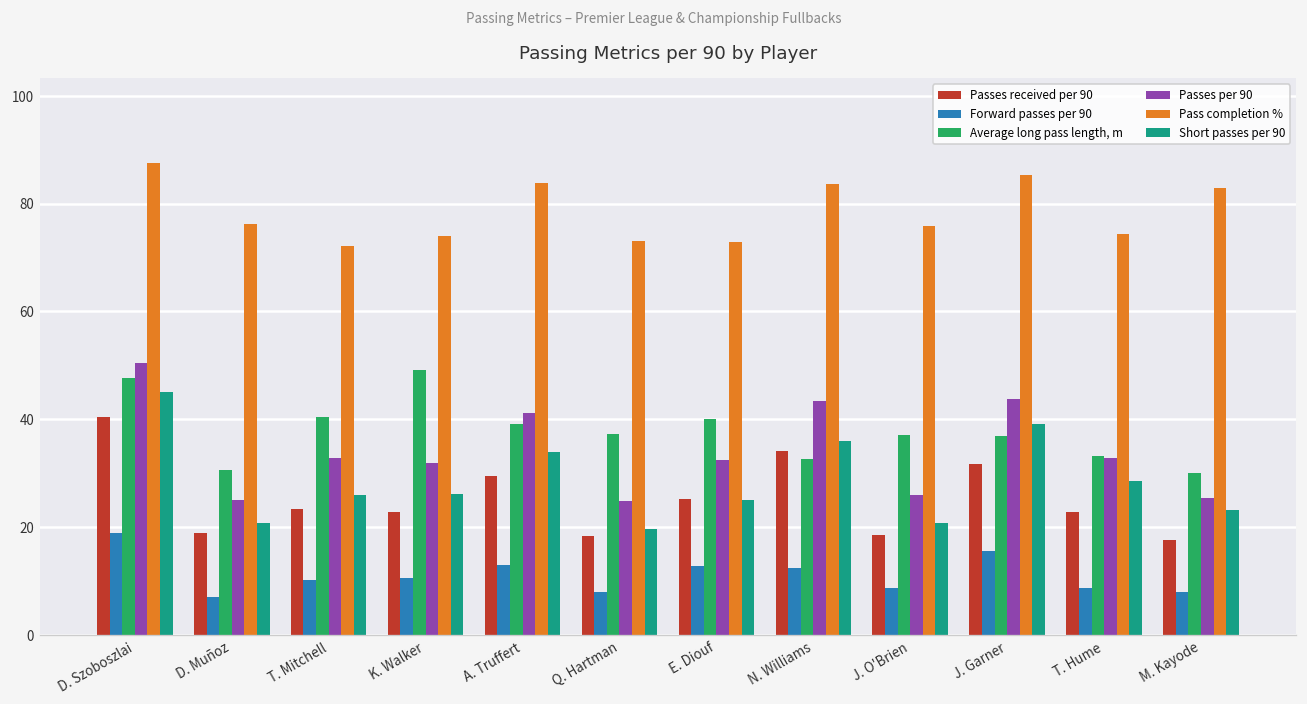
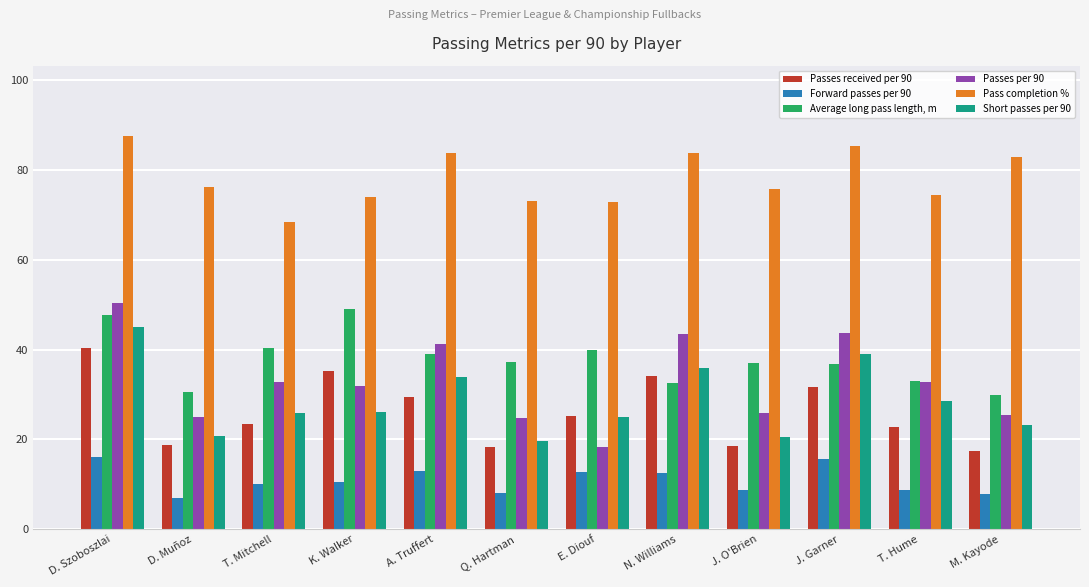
Forward passes per 90, D. Szoboszlai: 19 -> 16
Pass completion %, T. Mitchell: 72 -> 68
Passes received per 90, K. Walker: 23 -> 35
Passes per 90, E. Diouf: 32 -> 18
